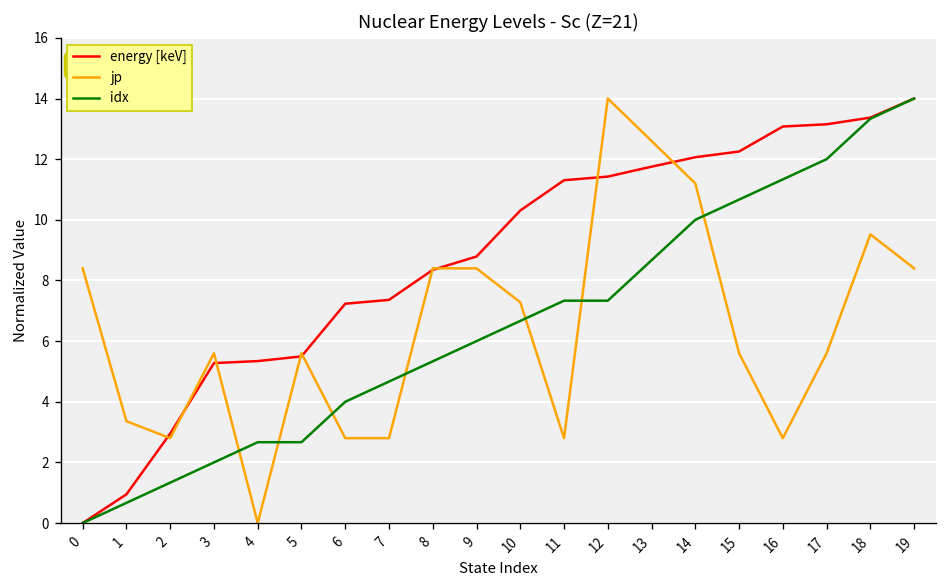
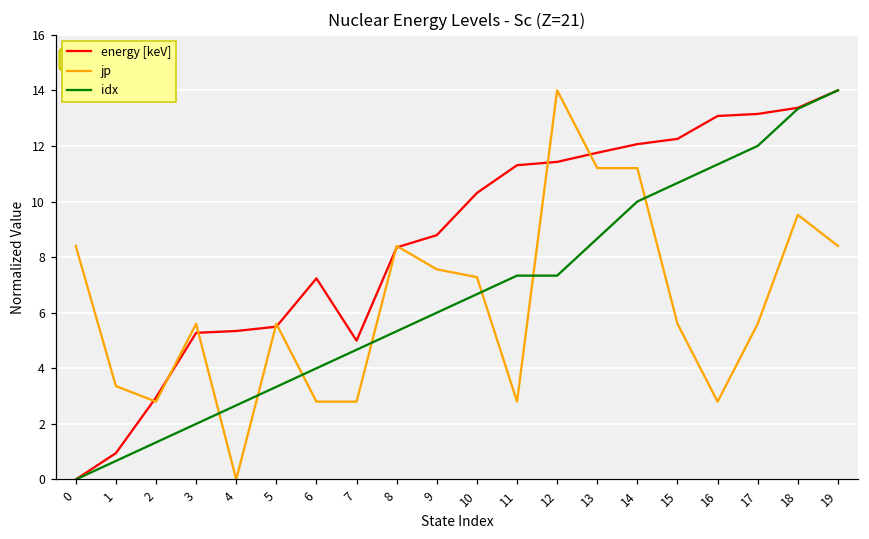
idx, 5: 2.7 -> 3.3
energy [keV], 7: 7.4 -> 5.0
jp, 9: 8.4 -> 7.6
jp, 13: 12.6 -> 11.2
